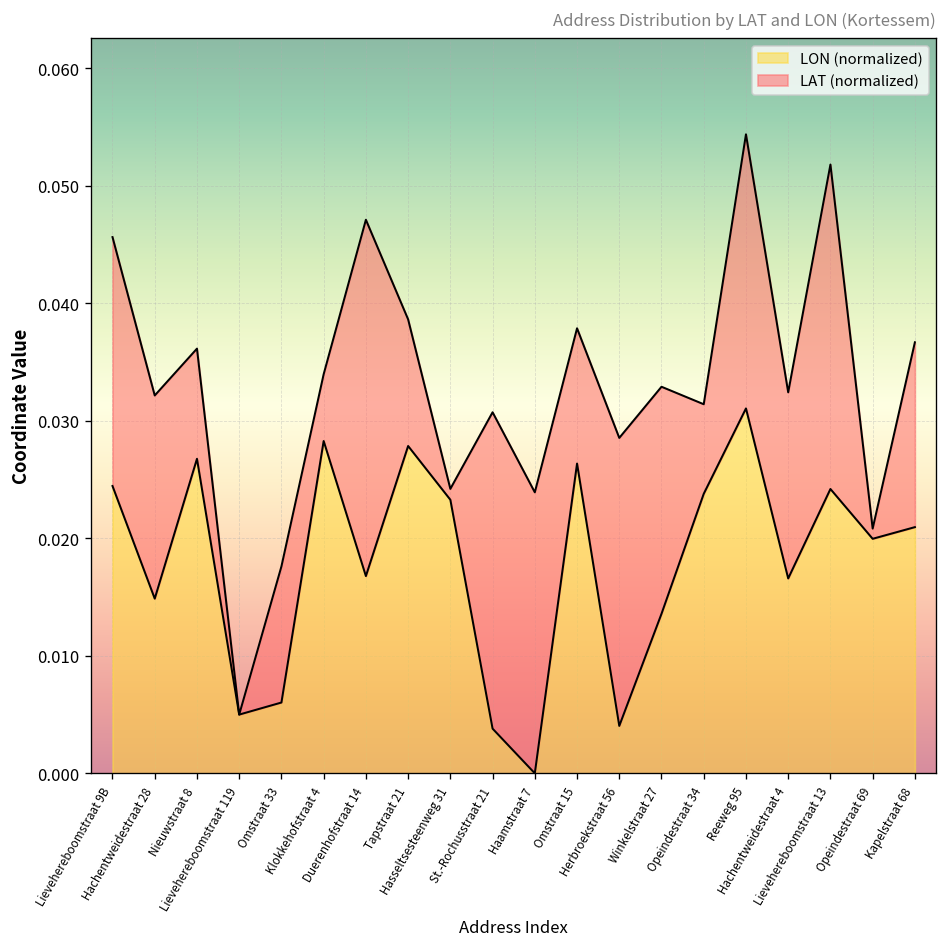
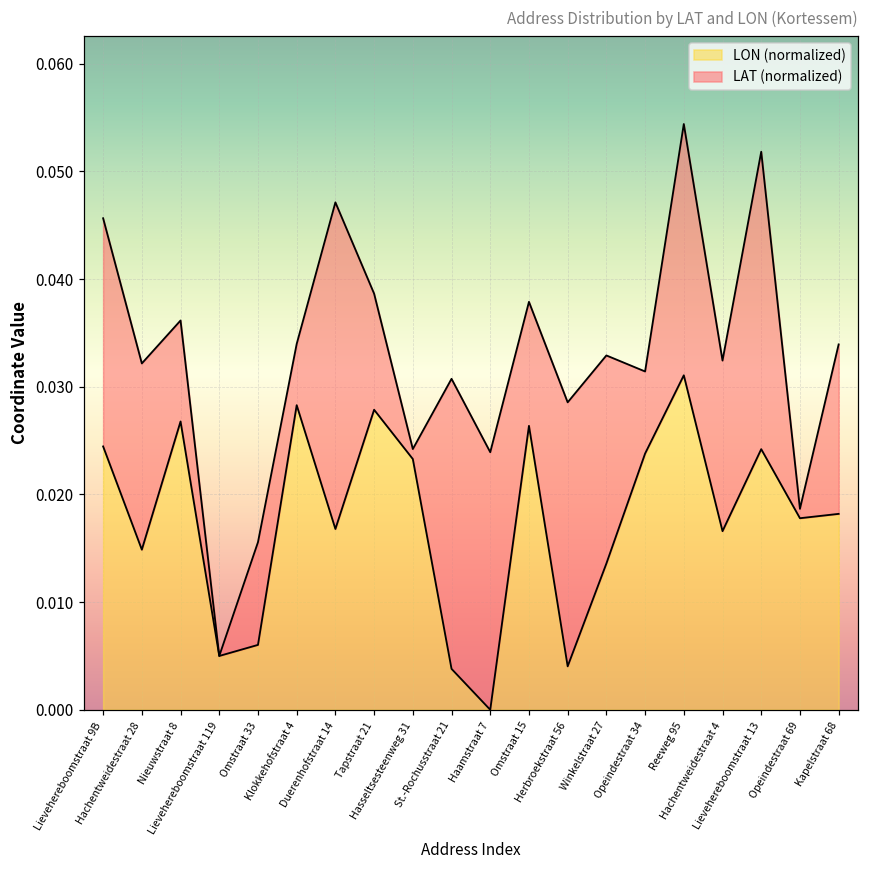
LAT (normalized), Omstraat 33: 0.012 -> 0.010
LON (normalized), Opeindestraat 69: 0.020 -> 0.018
LON (normalized), Kapelstraat 68: 0.021 -> 0.018
